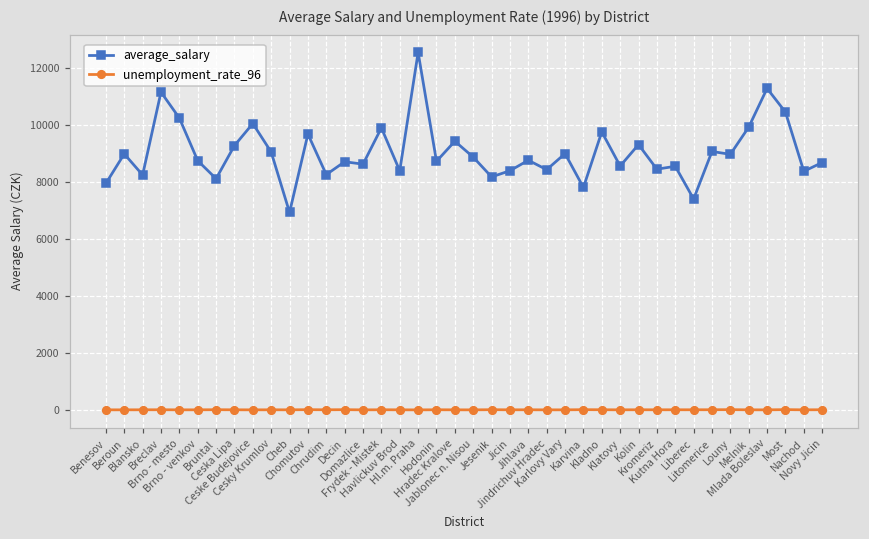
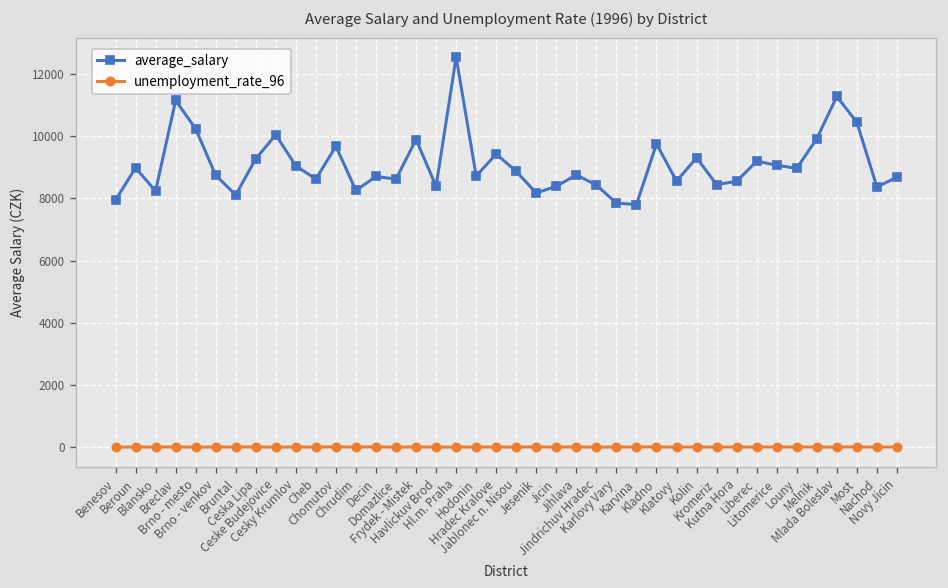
average_salary, Cheb: 6900 -> 8600
average_salary, Karlovy Vary: 9000 -> 7800
average_salary, Liberec: 7400 -> 9200
